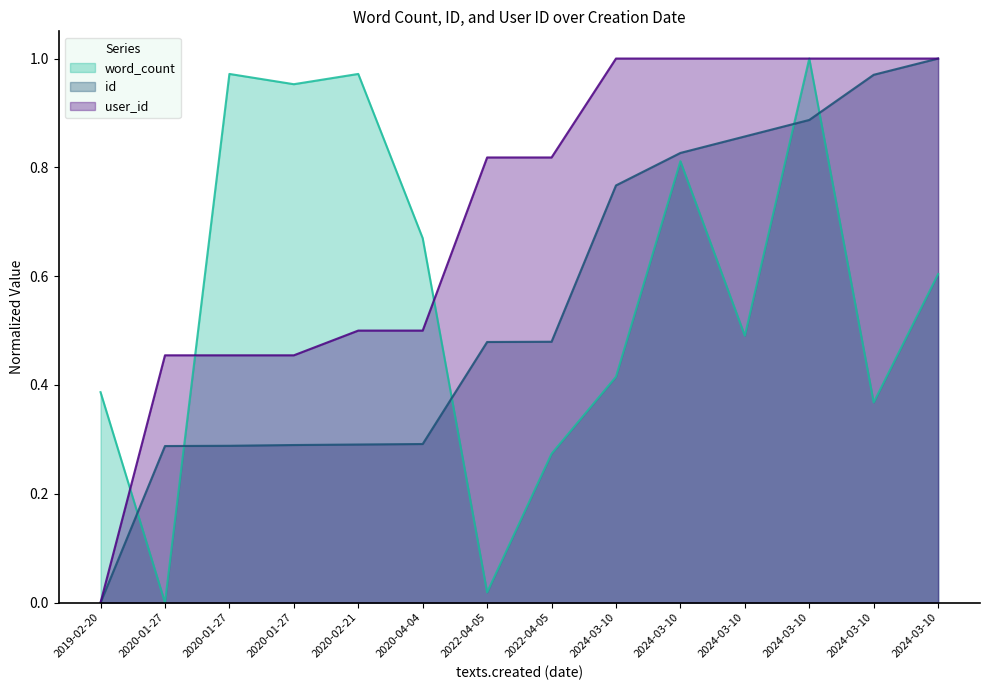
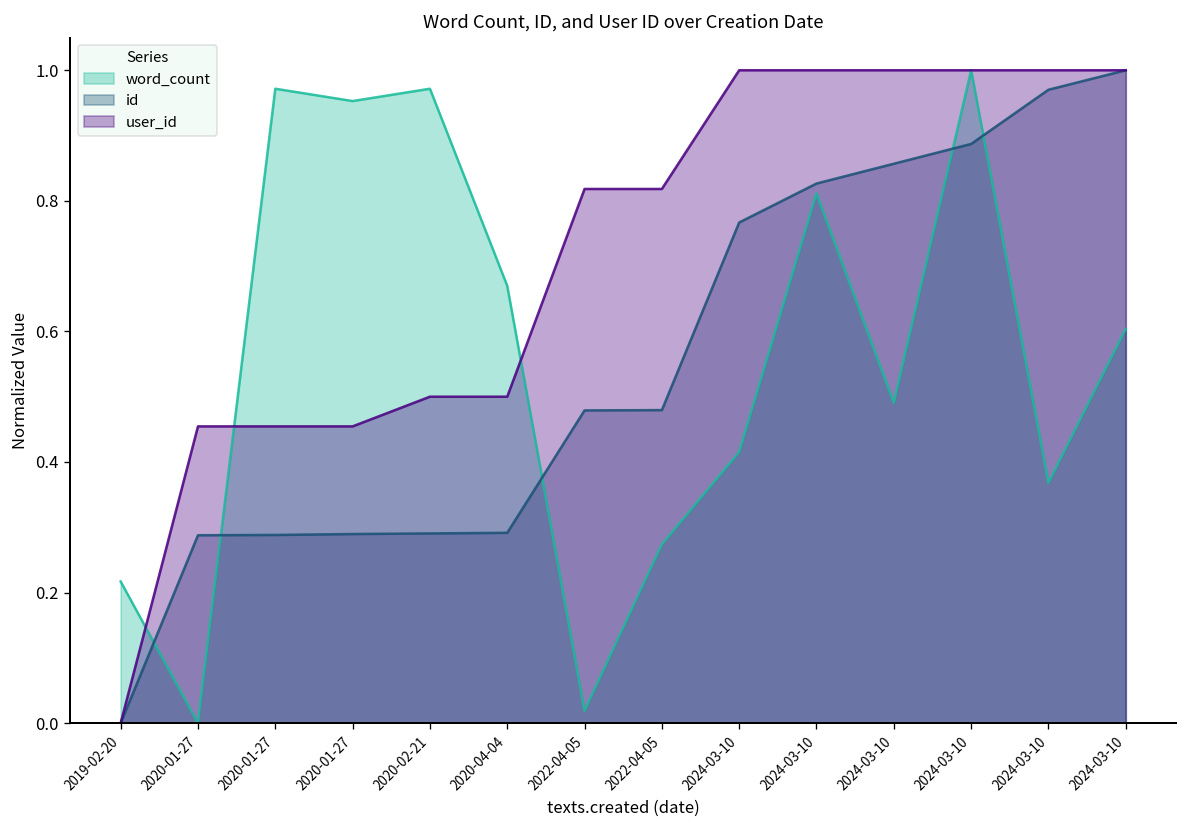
word_count, 2019-02-20: 0.39 -> 0.22
